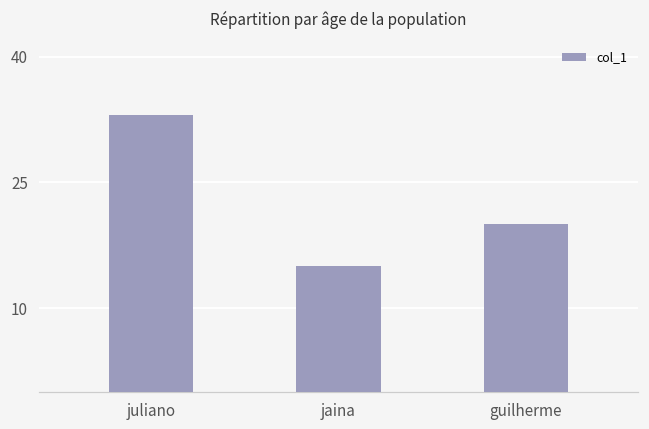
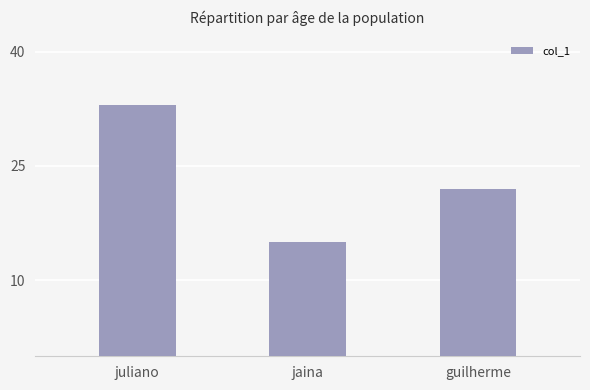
guilherme: 20 -> 22
